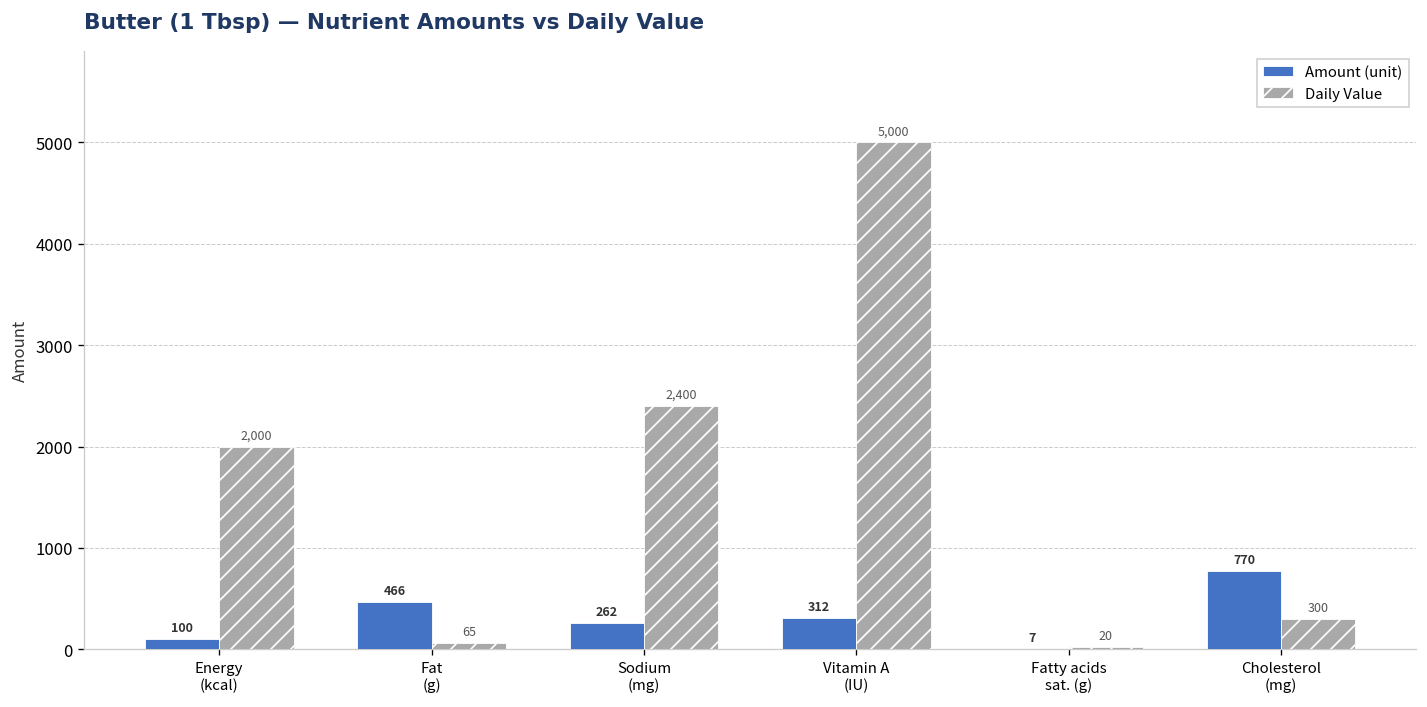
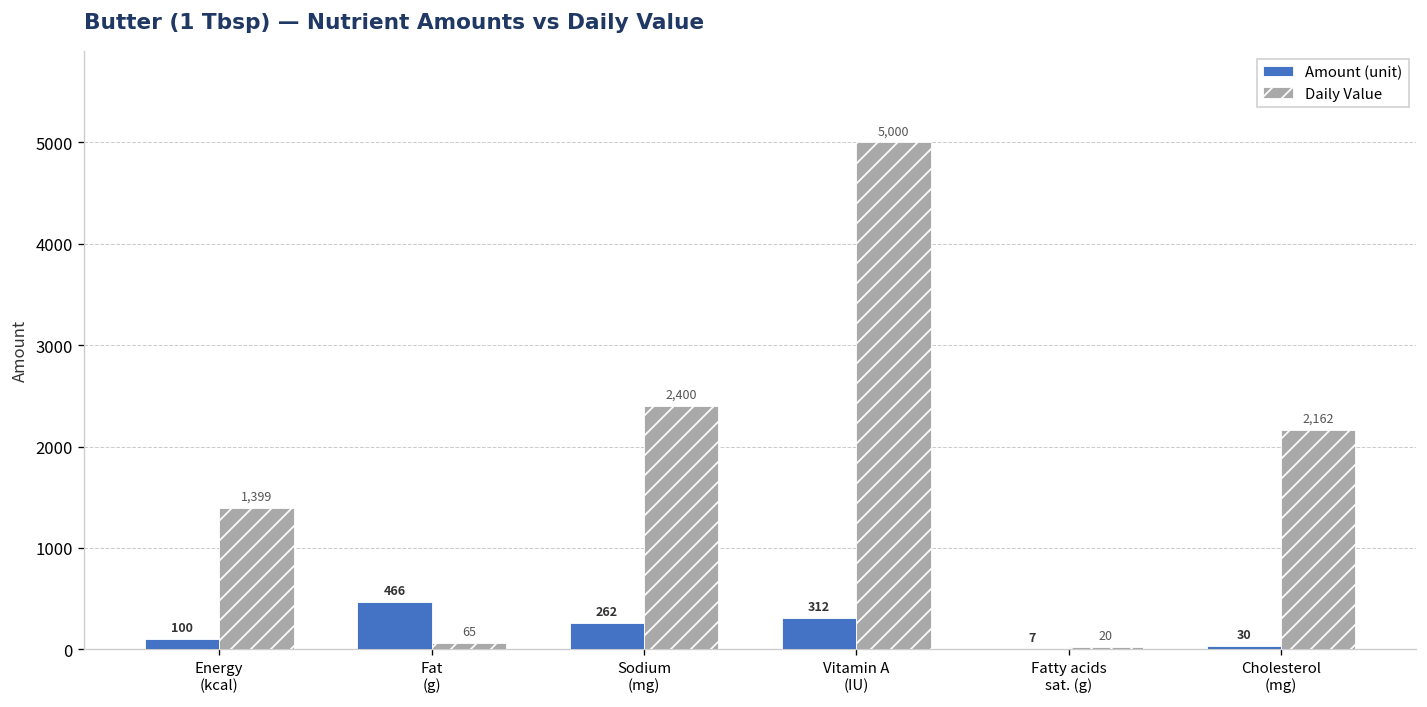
Daily Value, Energy (kcal): 2,000 -> 1,399
Amount (unit), Cholesterol (mg): 770 -> 30
Daily Value, Cholesterol (mg): 300 -> 2,162
